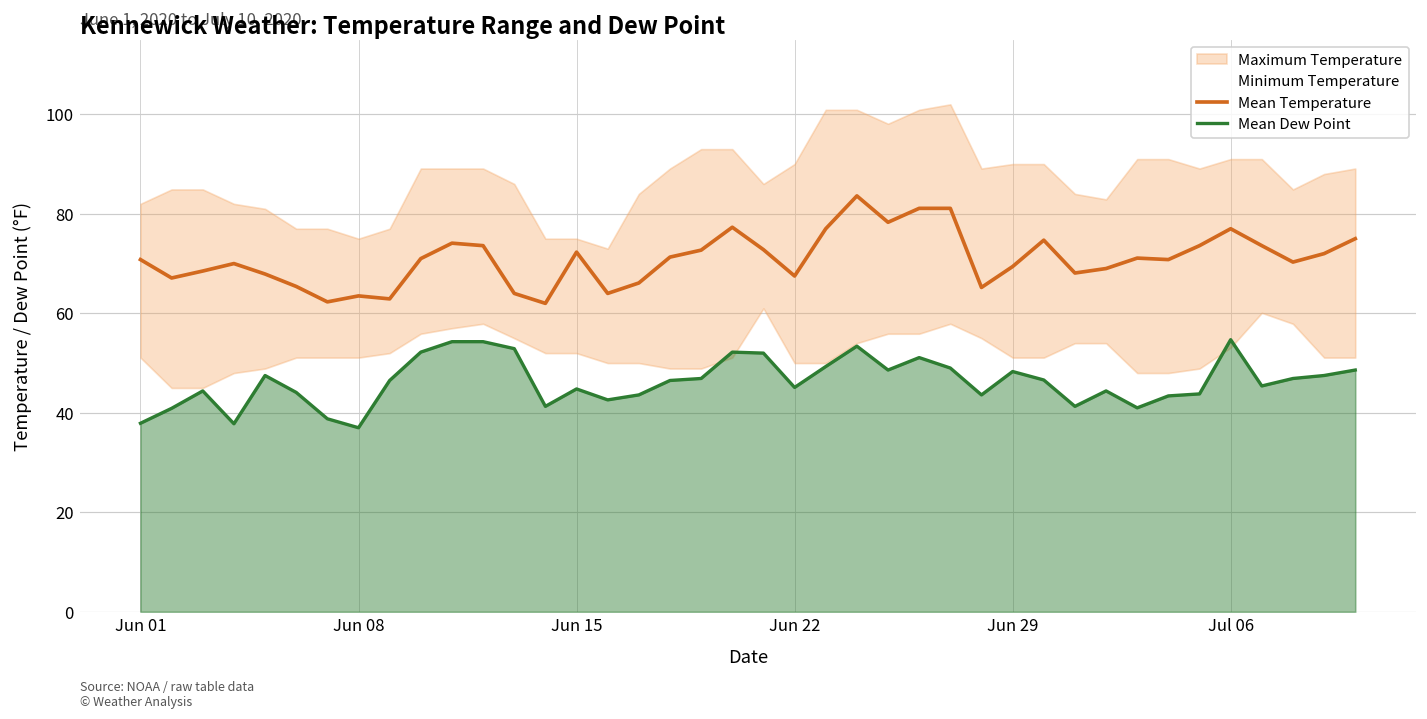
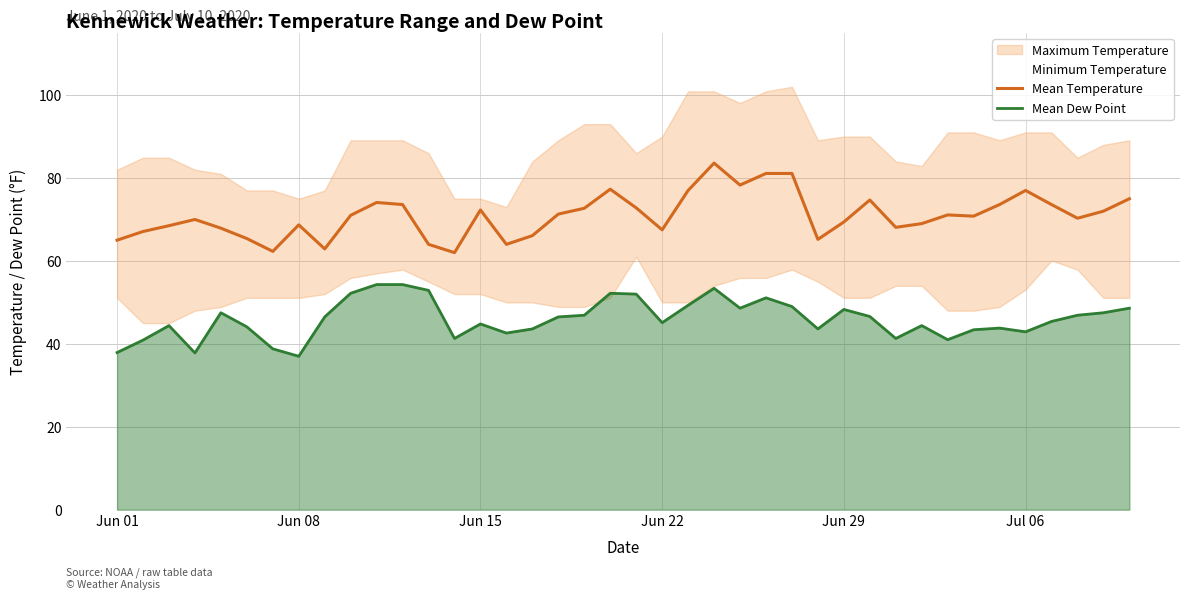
Mean Temperature, Jun 01: 71 -> 65
Mean Temperature, Jun 08: 64 -> 69
Mean Dew Point, Jul 06: 55 -> 43
